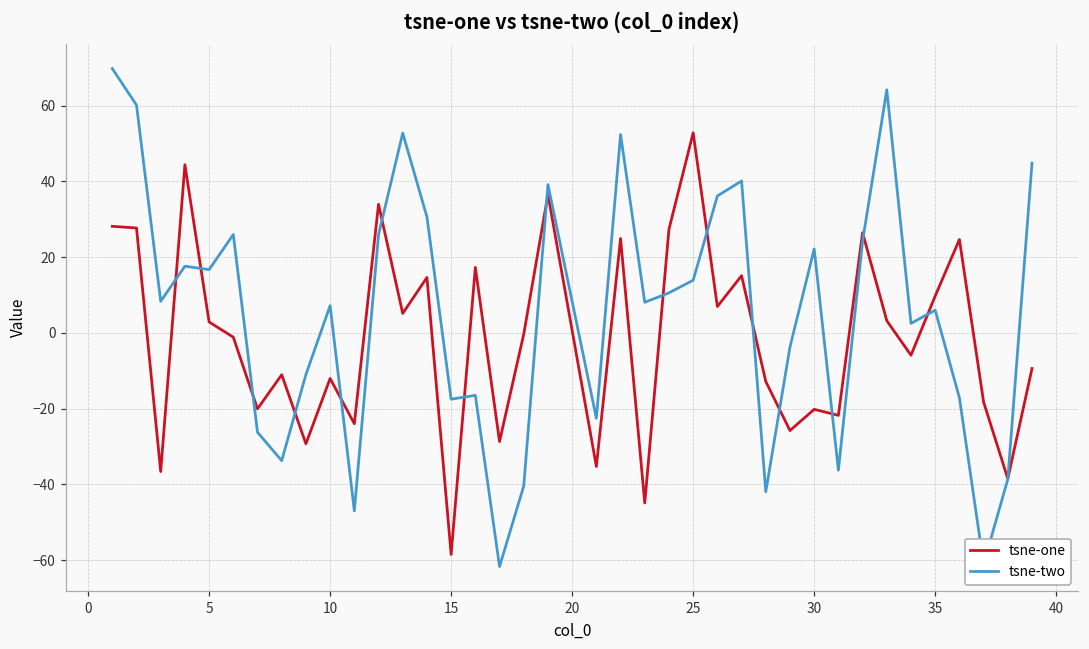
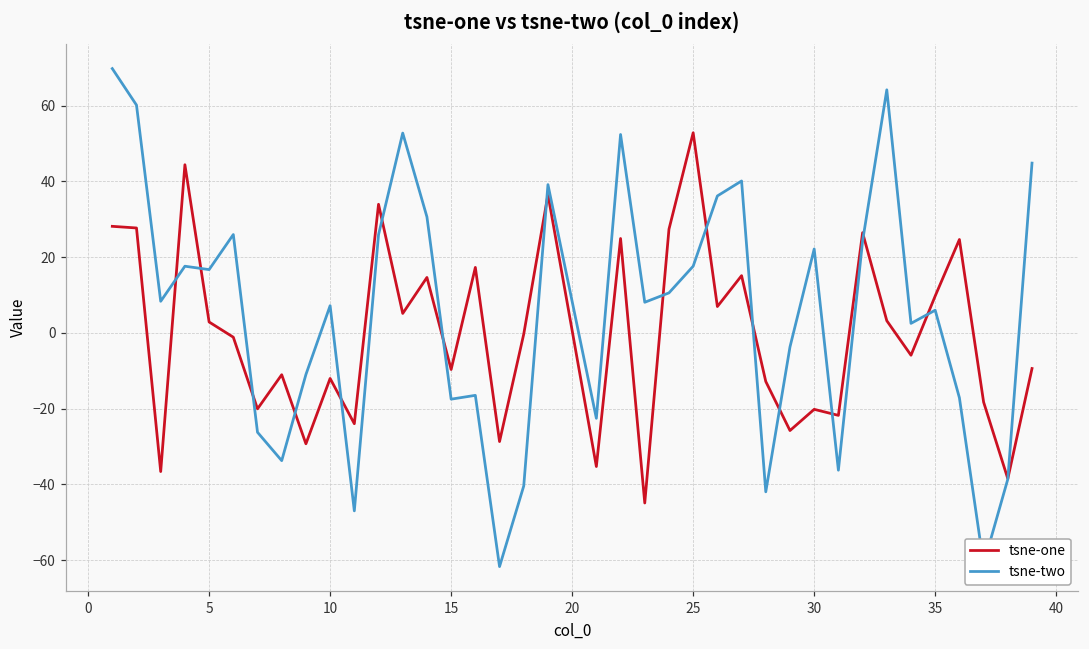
tsne-one, 15: -59 -> -10
tsne-two, 25: 14 -> 18
